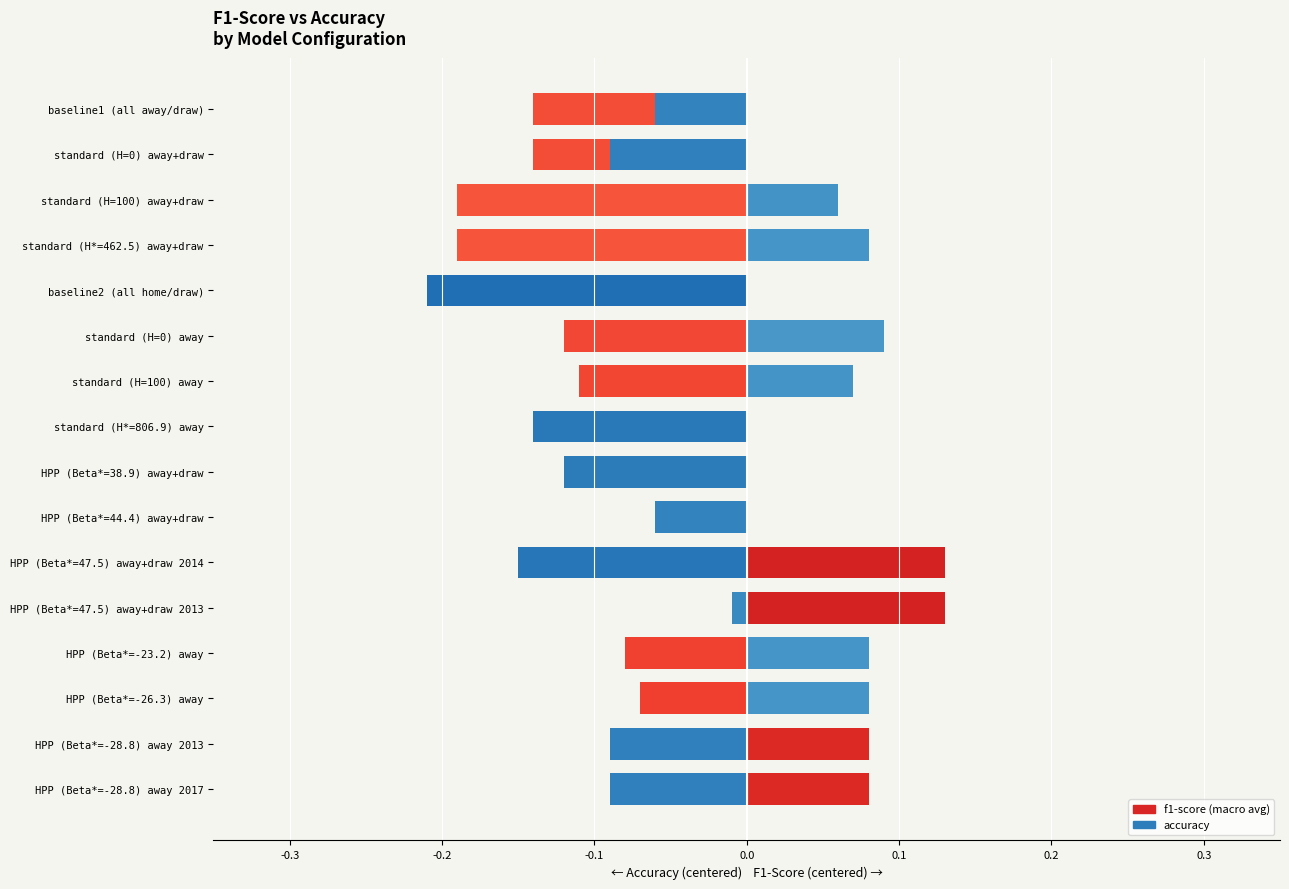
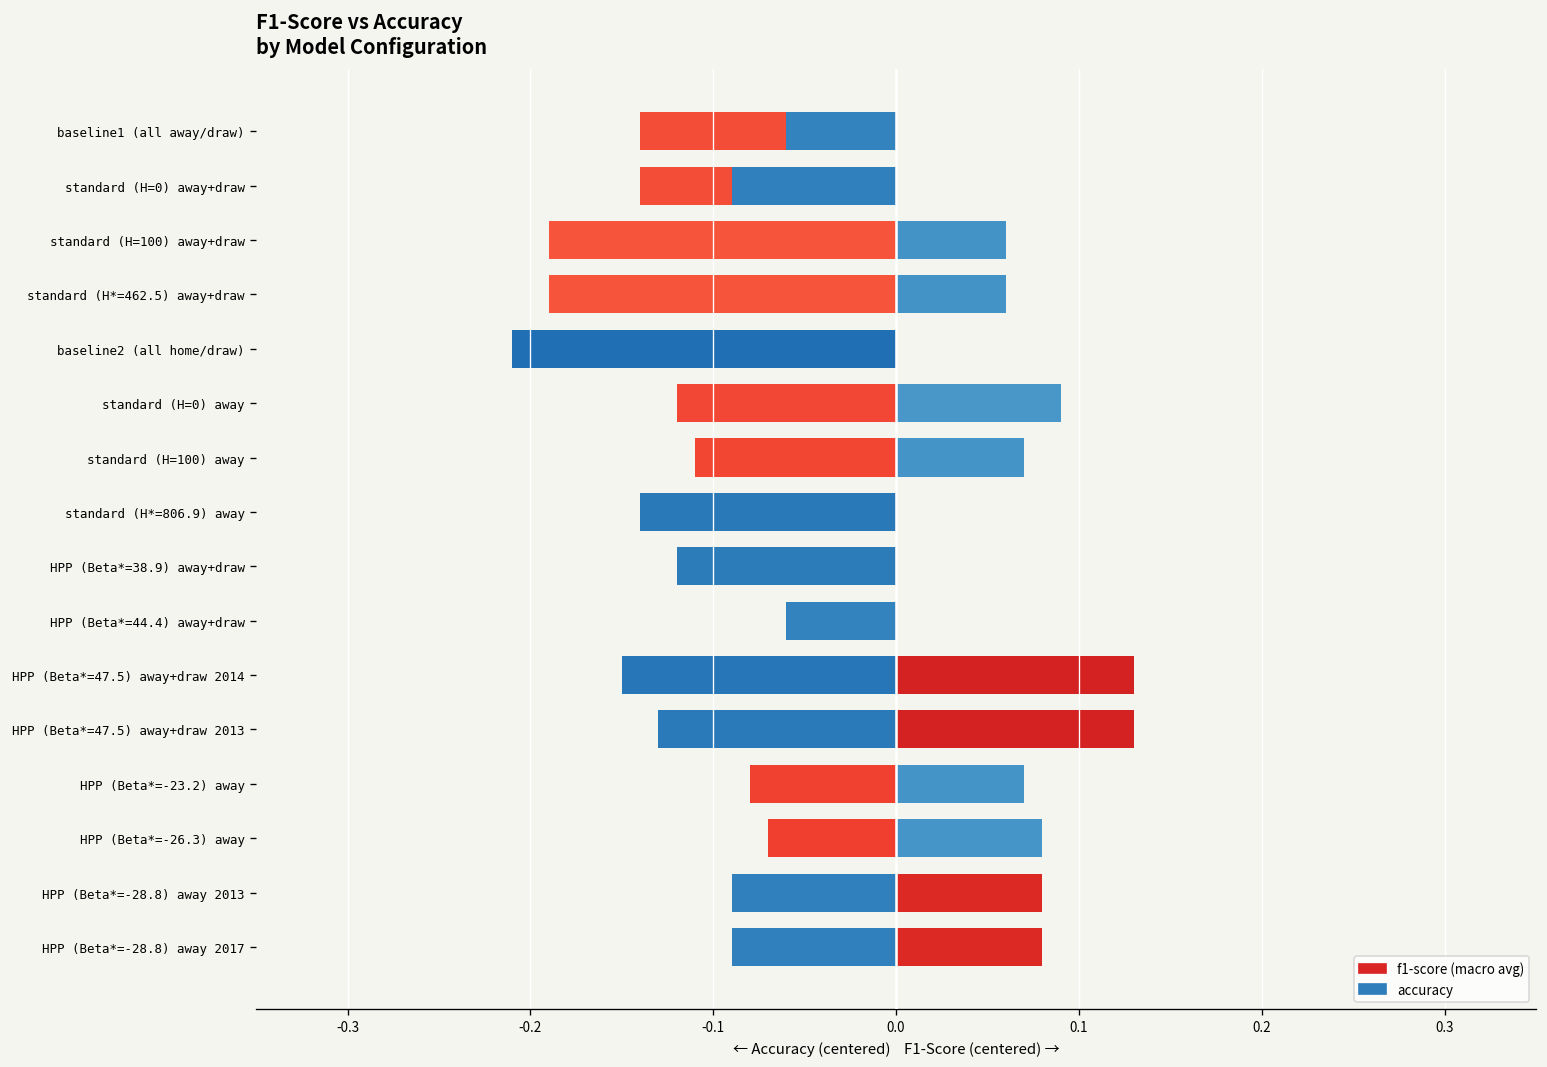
accuracy, standard (H*=462.5) away+draw: 0.080 -> 0.060
accuracy, HPP (Beta*=47.5) away+draw 2013: -0.010 -> -0.130
accuracy, HPP (Beta*=-23.2) away: 0.080 -> 0.070
